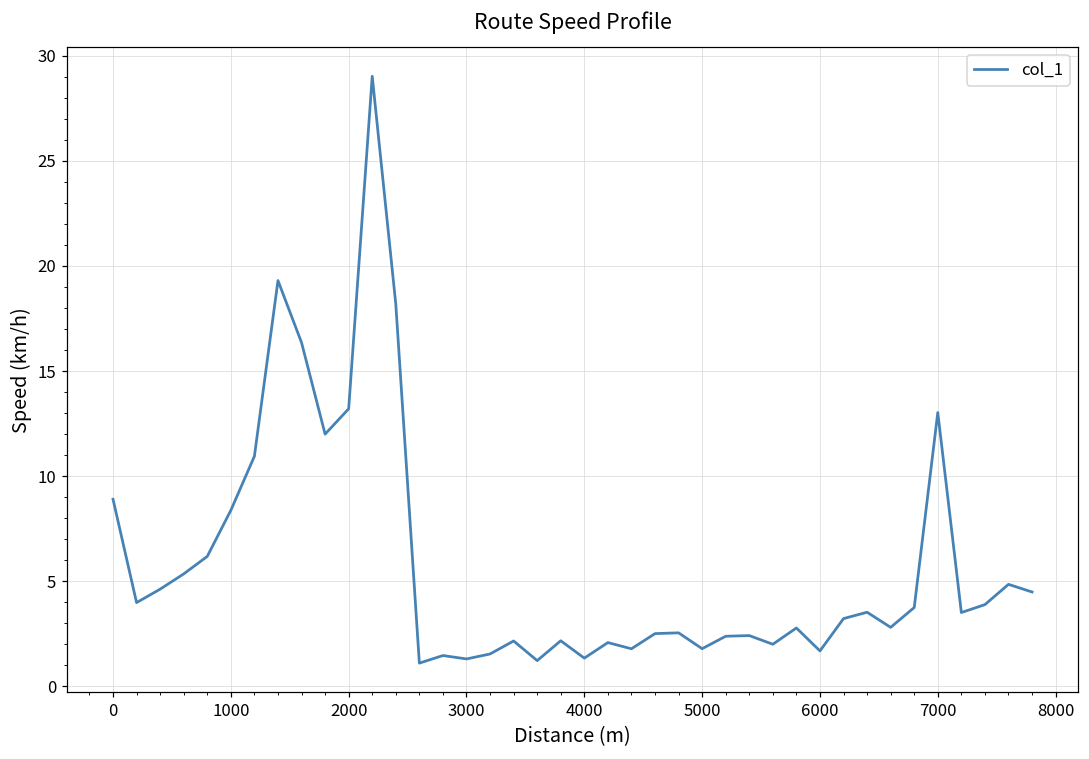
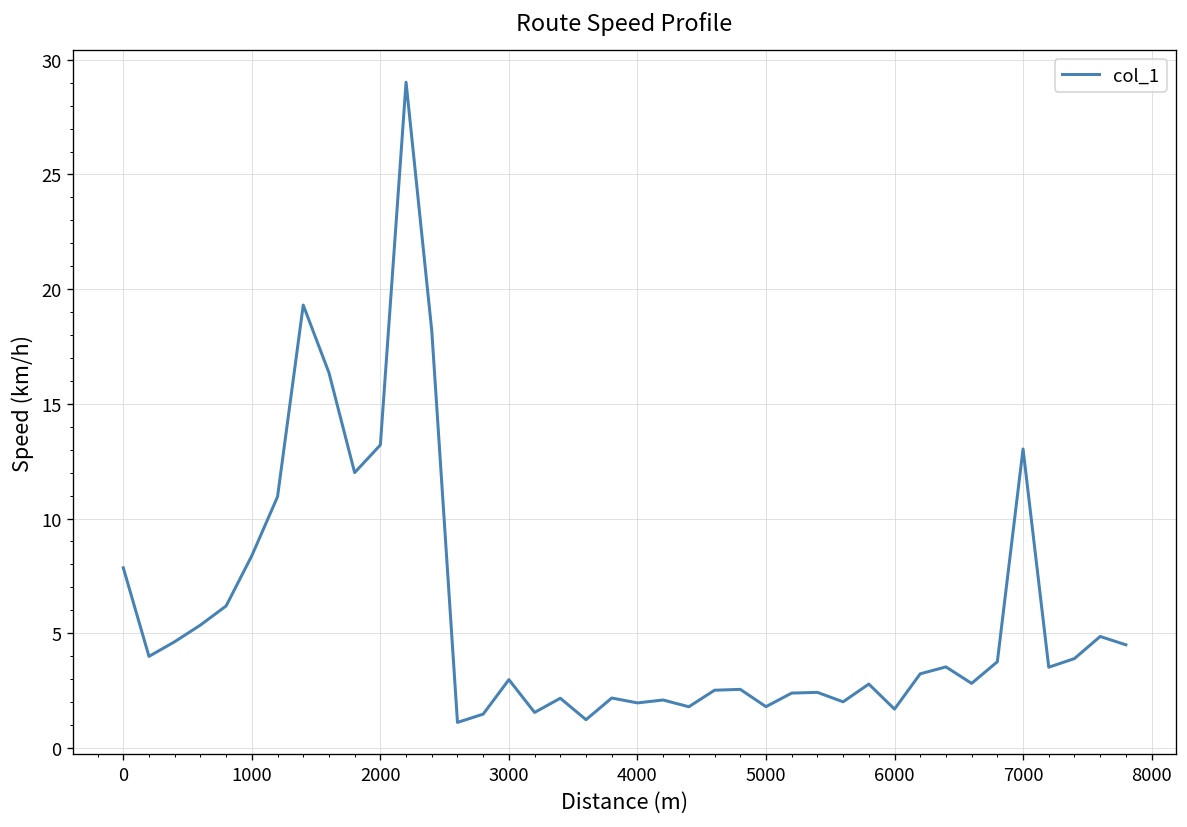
0: 8.9 -> 7.9
3000: 1.3 -> 3.0
4000: 1.3 -> 2.0
